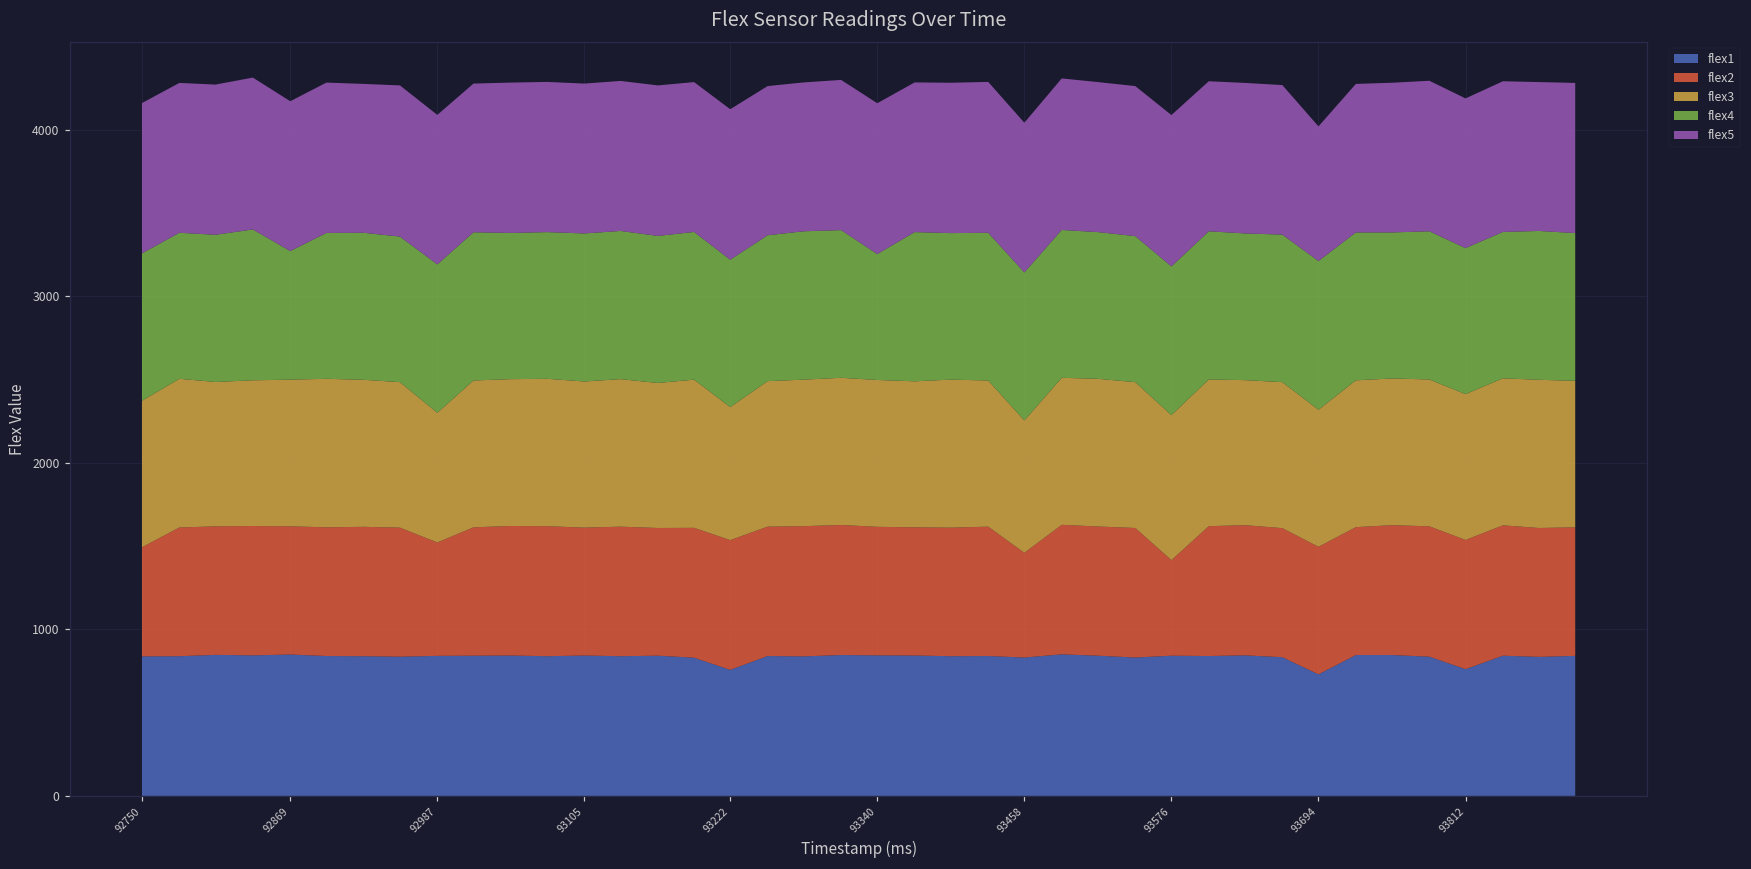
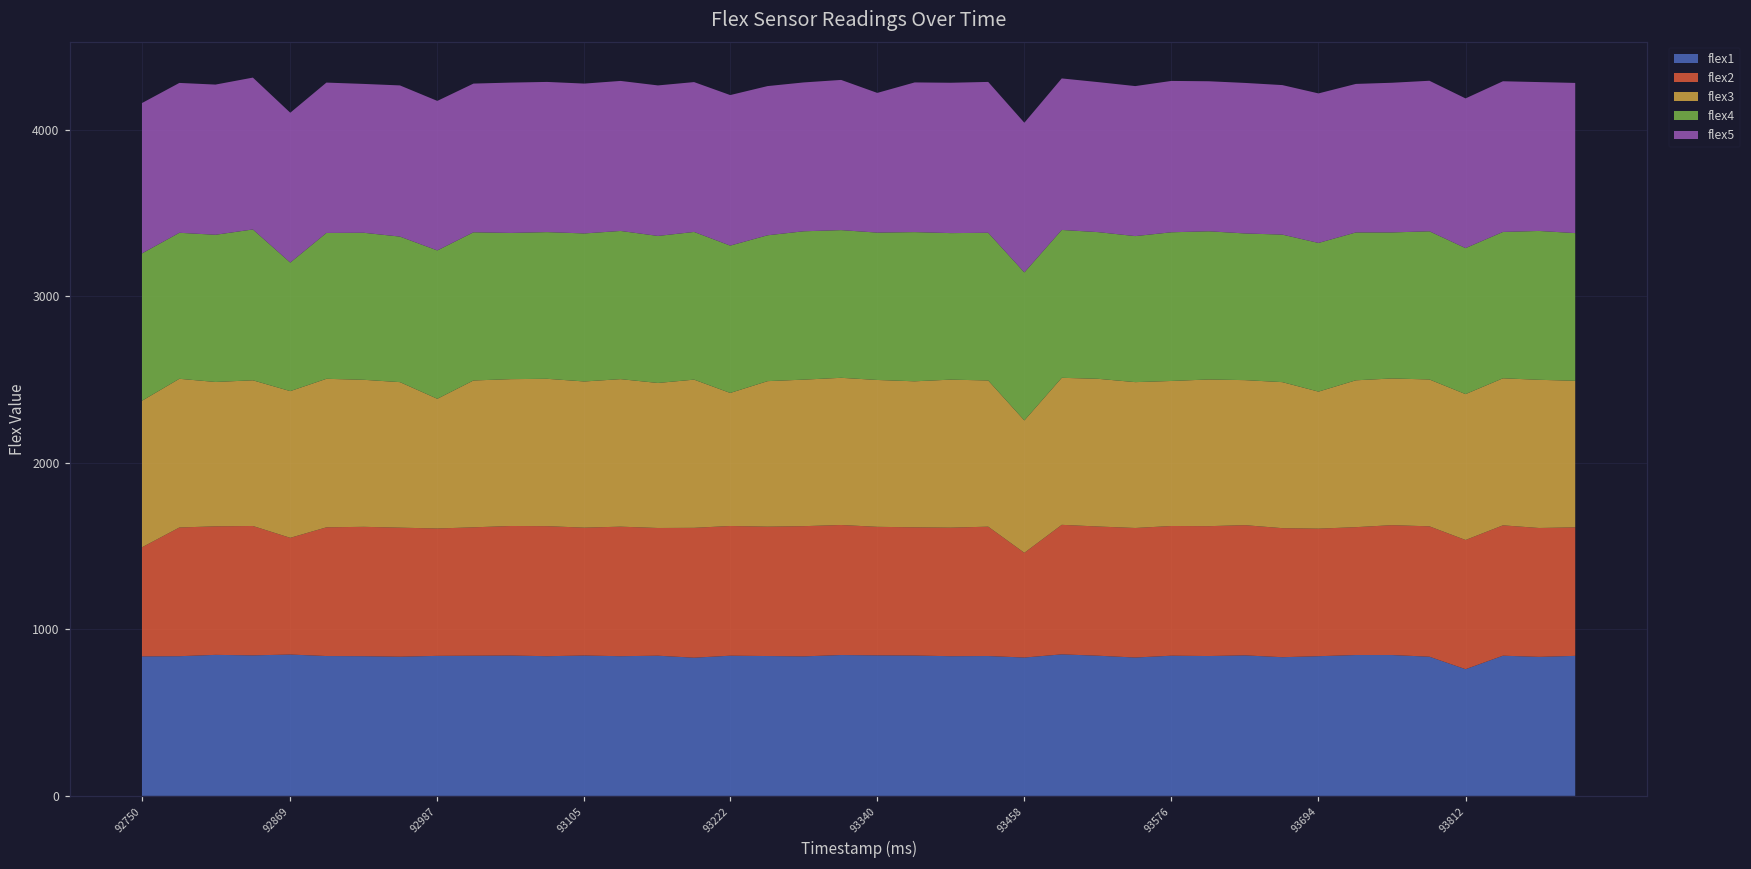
flex2, 92869: 770 -> 700
flex2, 92987: 680 -> 770
flex1, 93222: 760 -> 840
flex4, 93340: 760 -> 890
flex5, 93340: 910 -> 840
flex2, 93576: 570 -> 780
flex1, 93694: 730 -> 840
flex5, 93694: 810 -> 900
